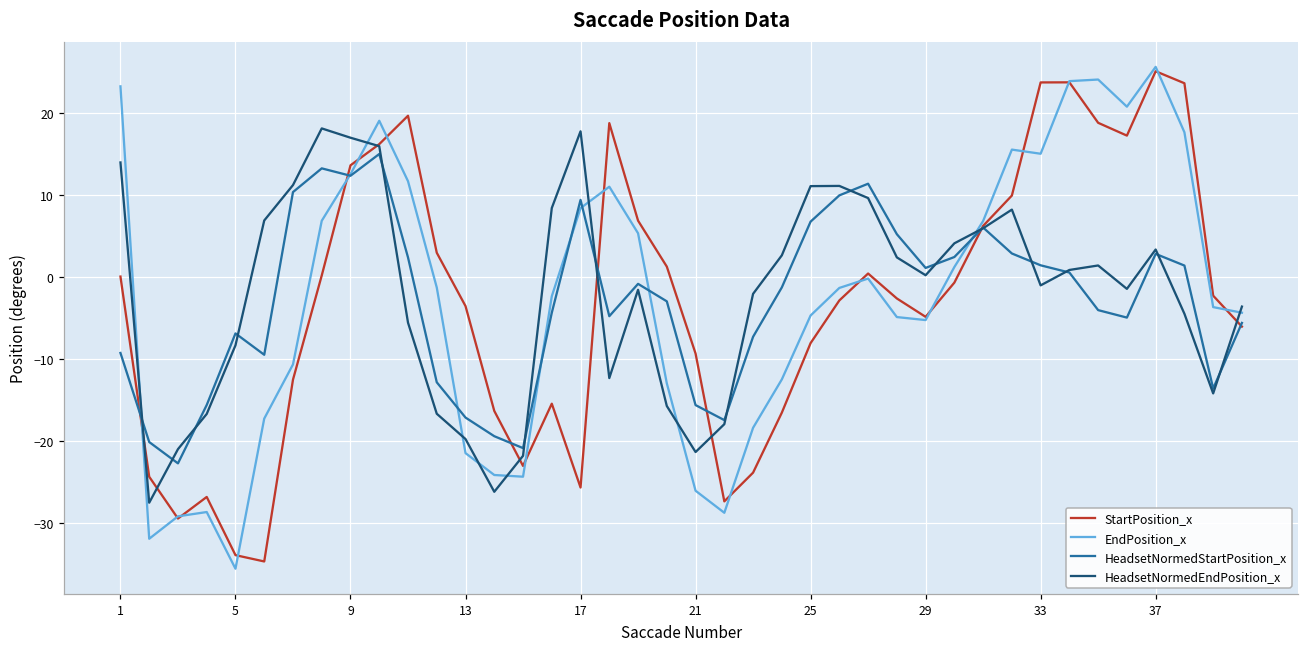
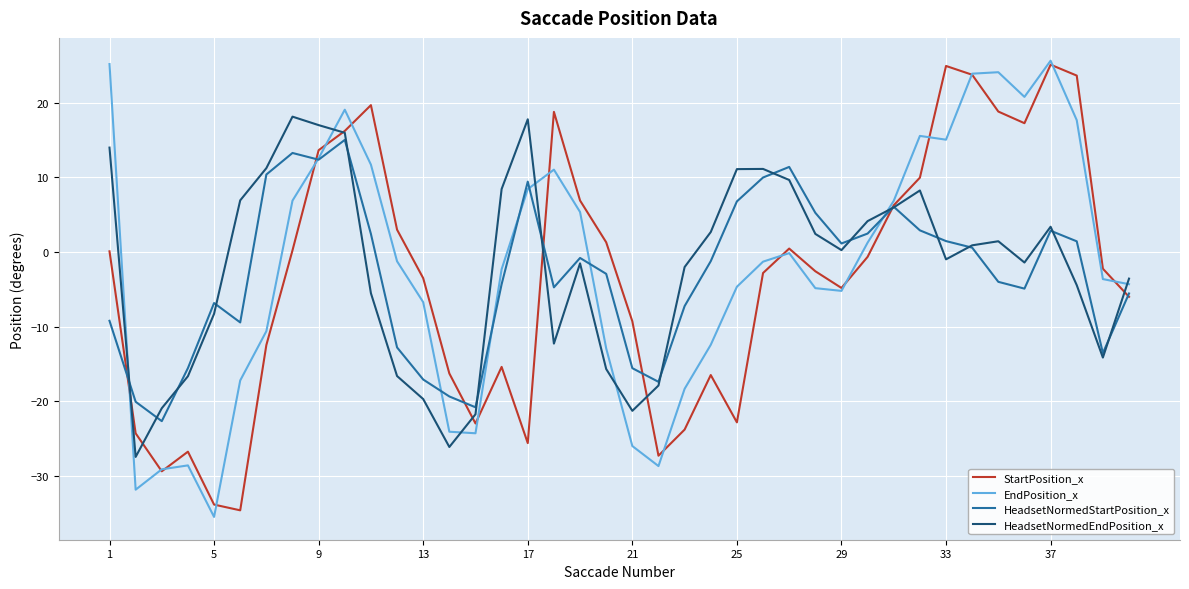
EndPosition_x, 1: 23 -> 25
EndPosition_x, 13: -21 -> -7
StartPosition_x, 25: -8 -> -23
StartPosition_x, 33: 24 -> 25
